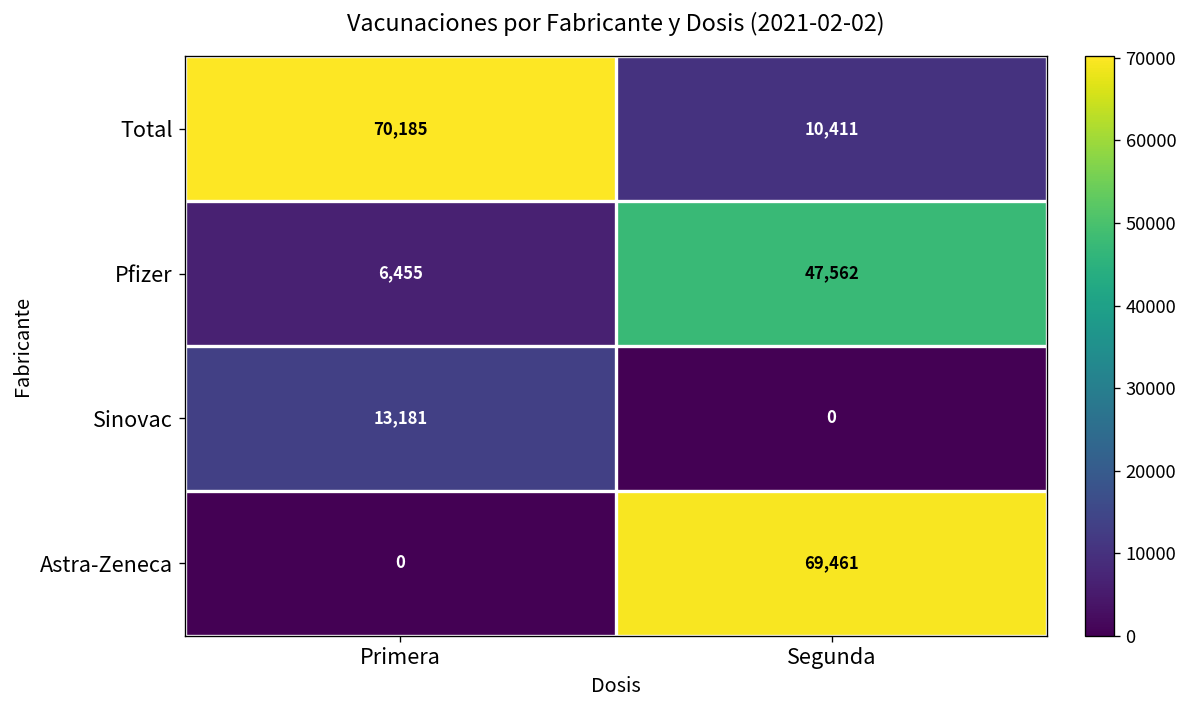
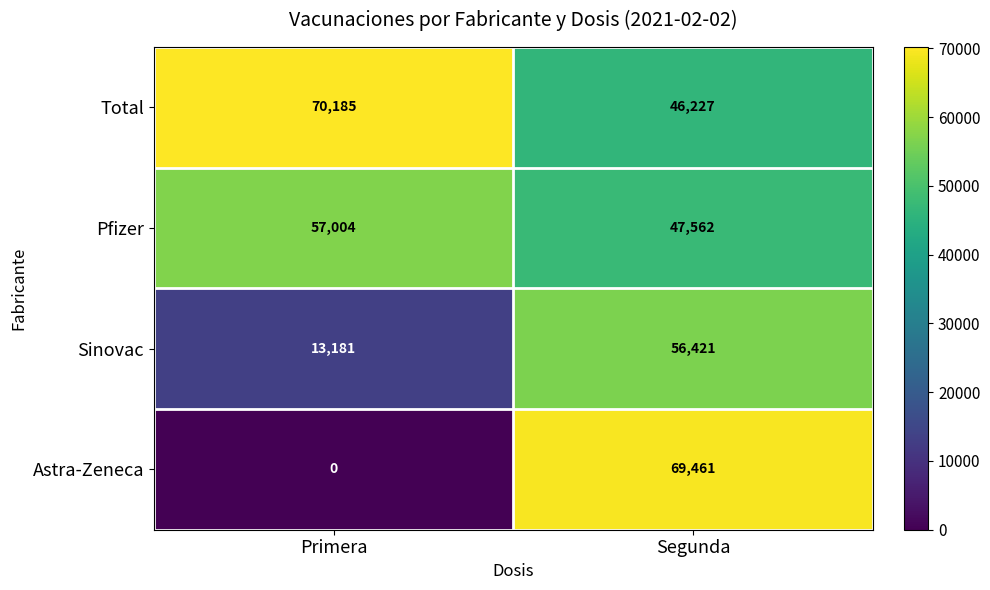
Total, Segunda: 10,411 -> 46,227
Pfizer, Primera: 6,455 -> 57,004
Sinovac, Segunda: 0 -> 56,421
